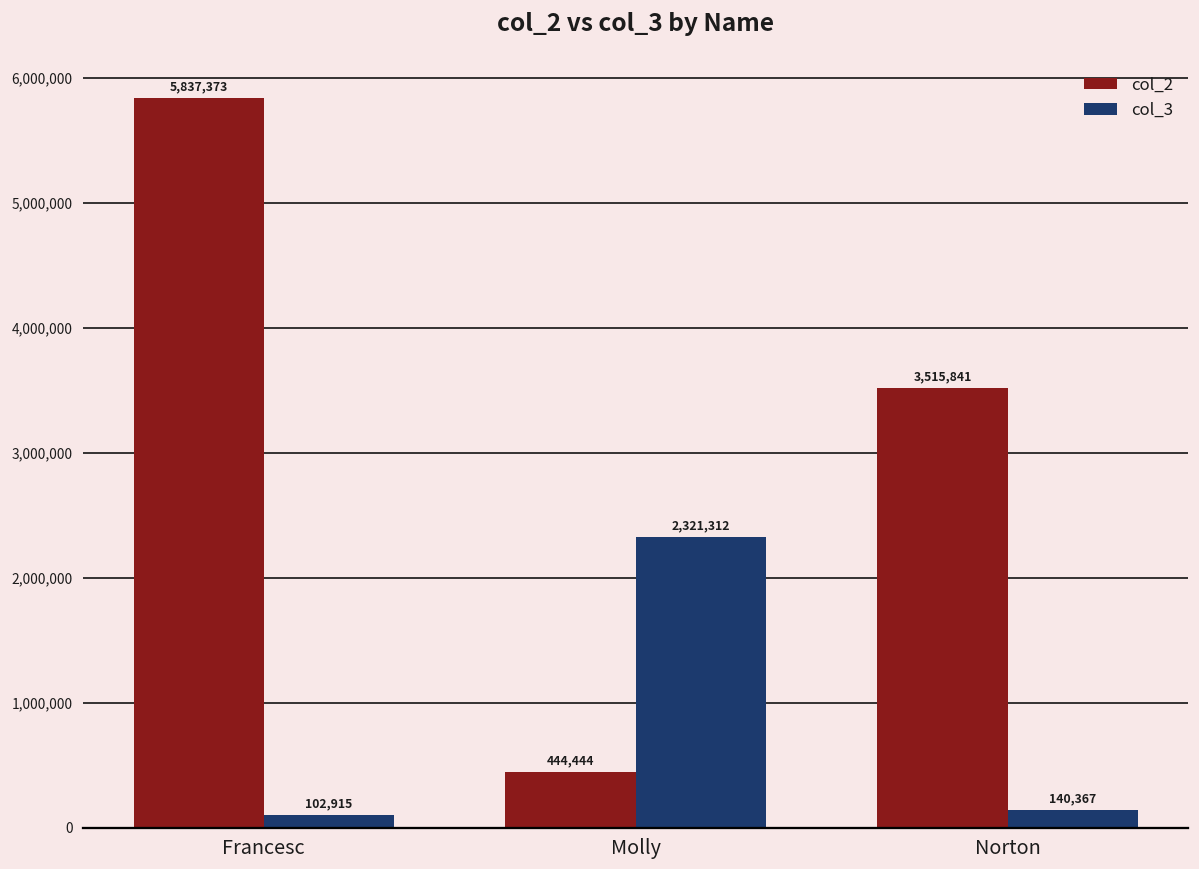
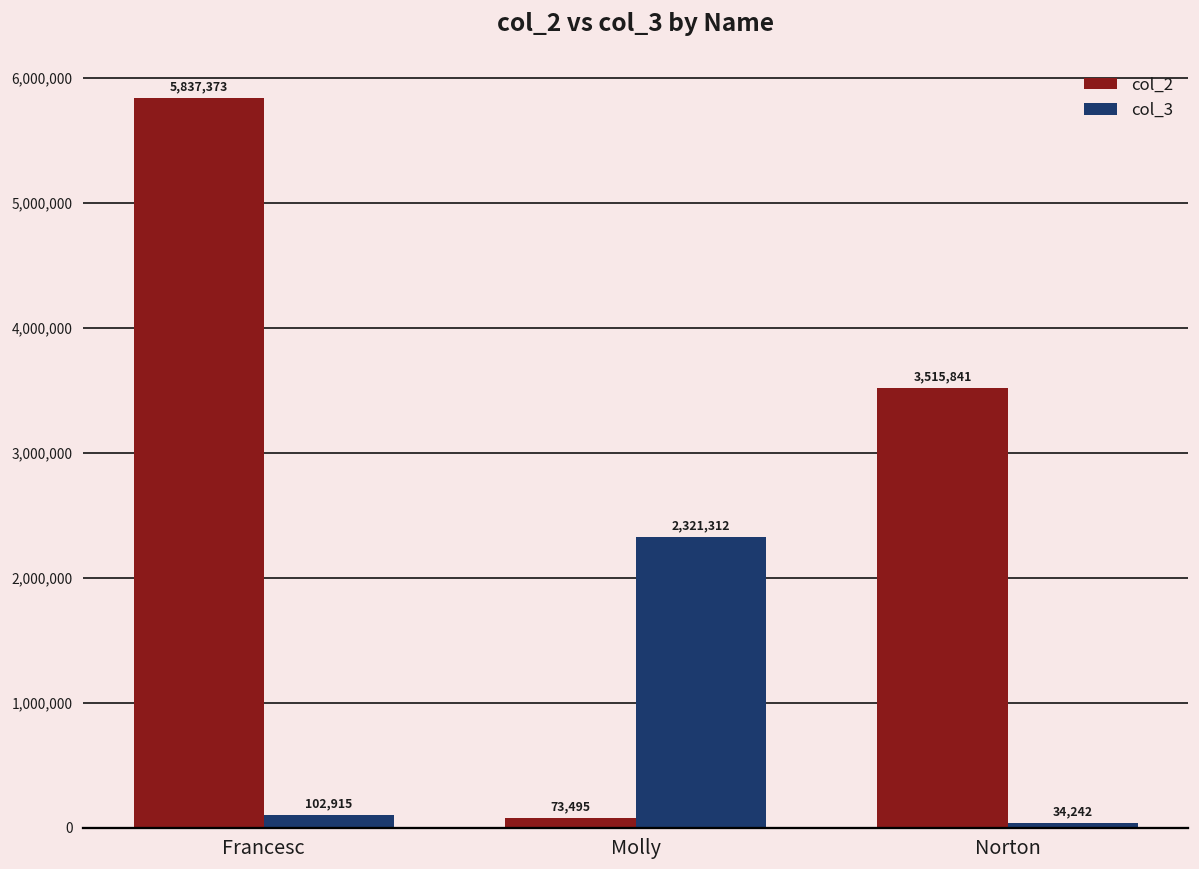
col_2, Molly: 444,444 -> 73,495
col_3, Norton: 140,367 -> 34,242
